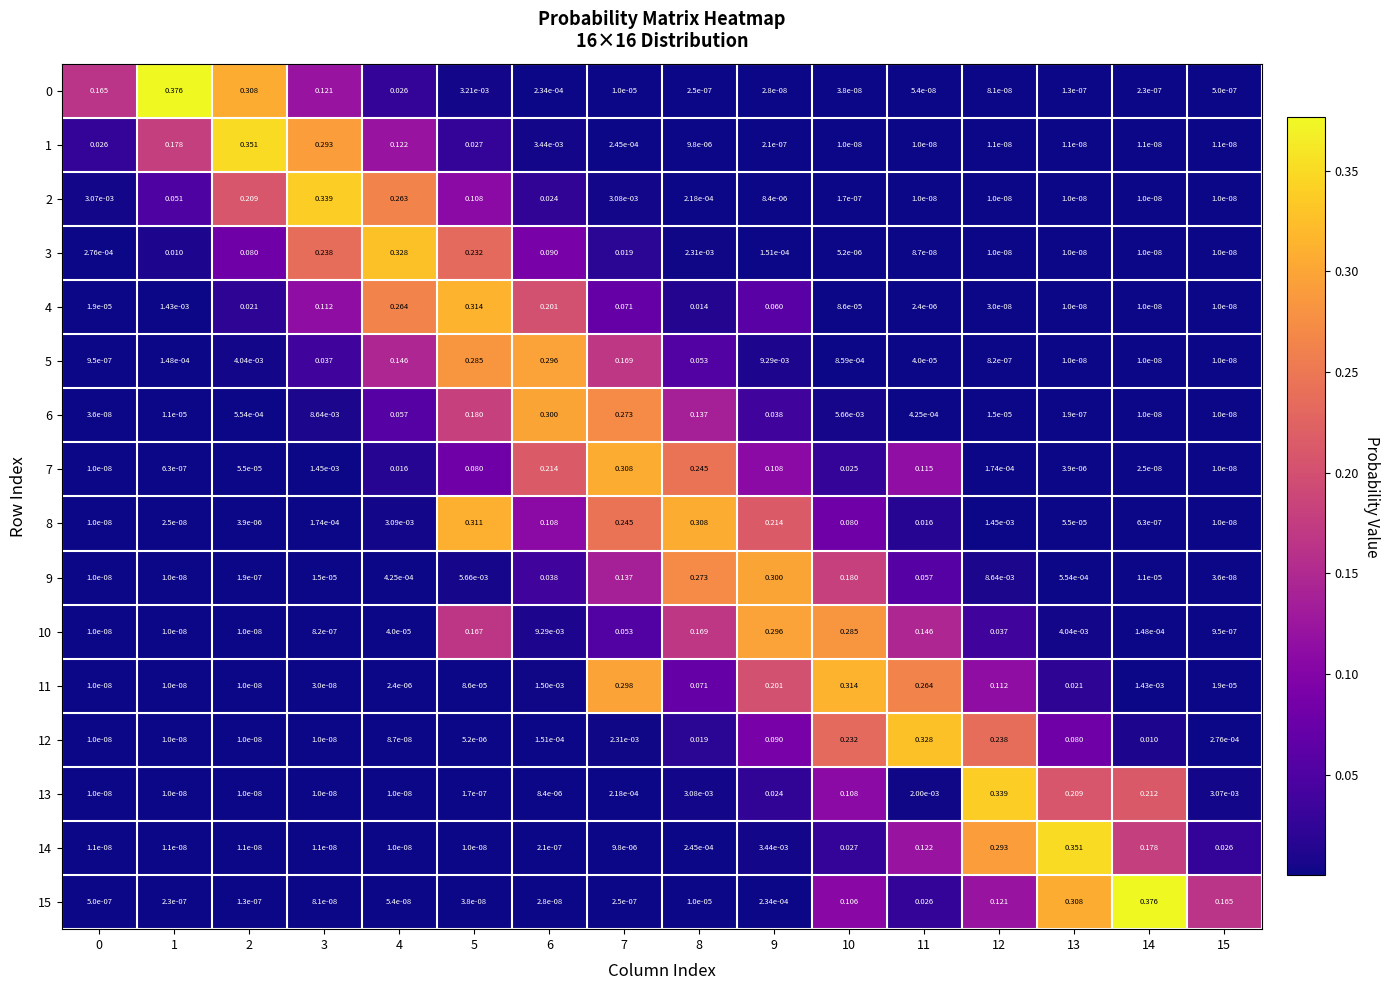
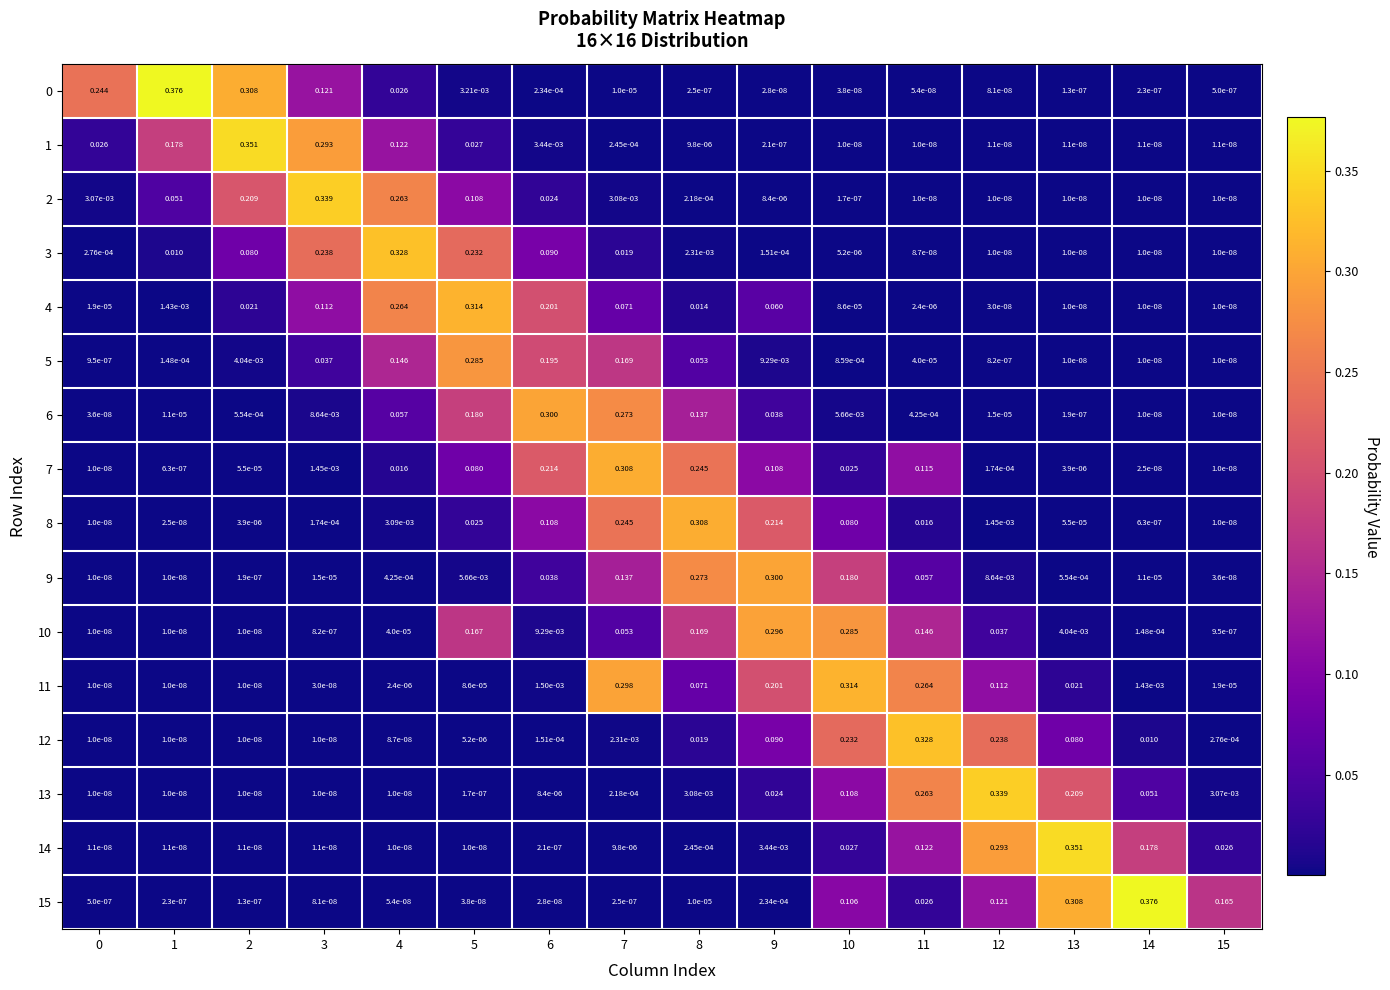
0, 0: 0.165 -> 0.244
5, 6: 0.296 -> 0.195
8, 5: 0.311 -> 0.025
13, 11: 2.00e-03 -> 0.263
13, 14: 0.212 -> 0.051
